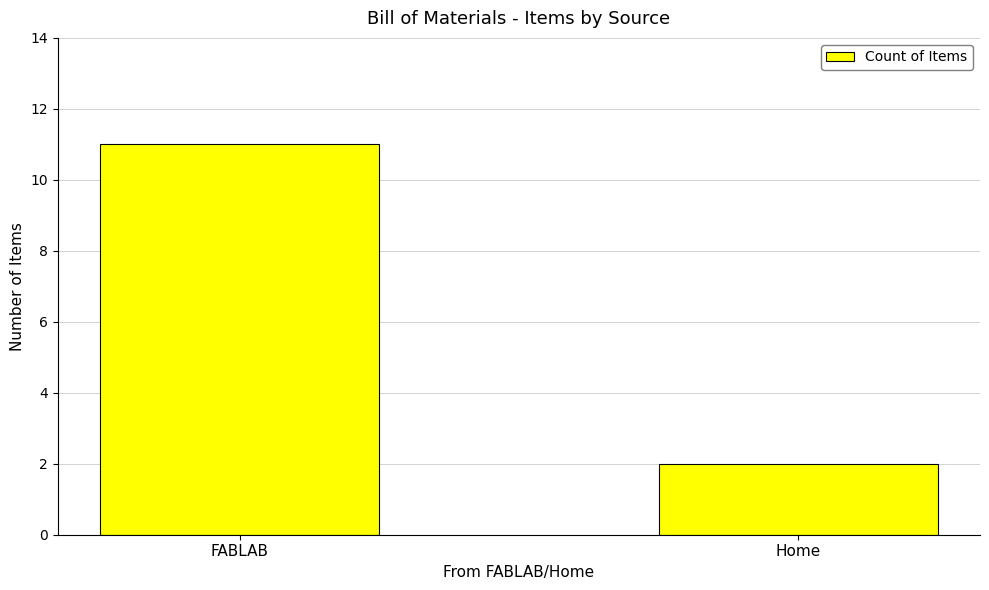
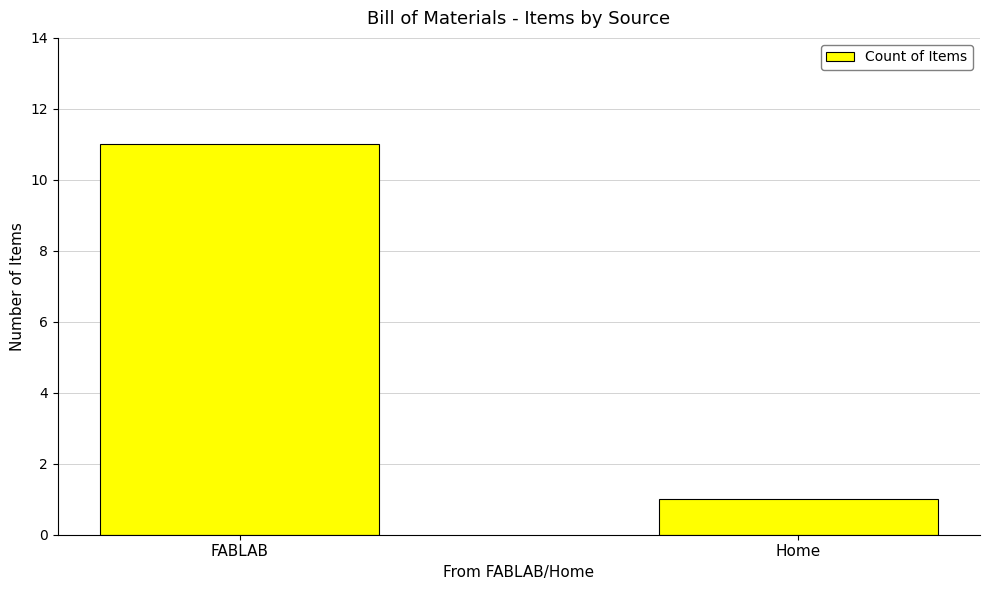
Home: 2 -> 1
